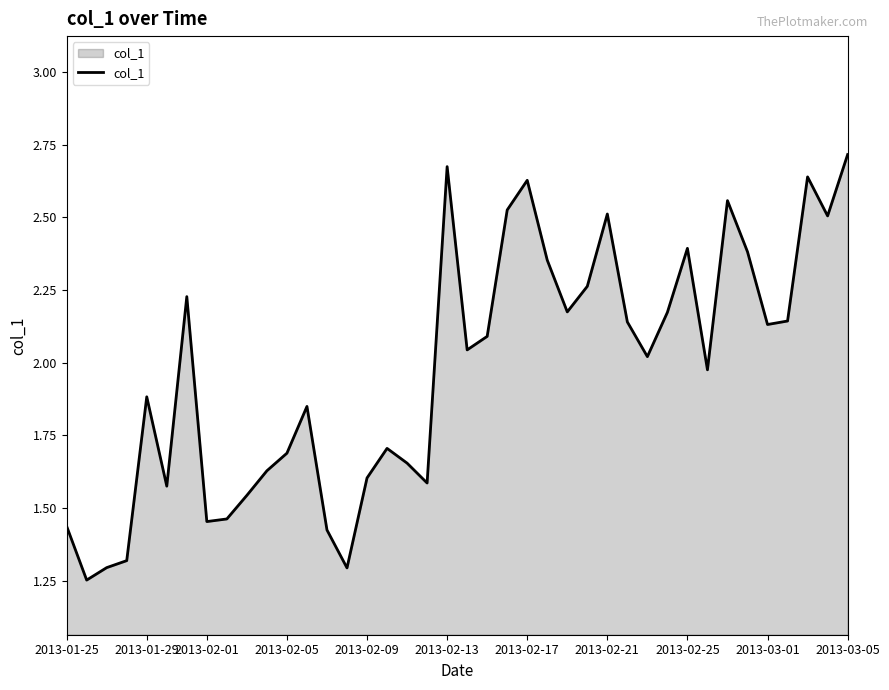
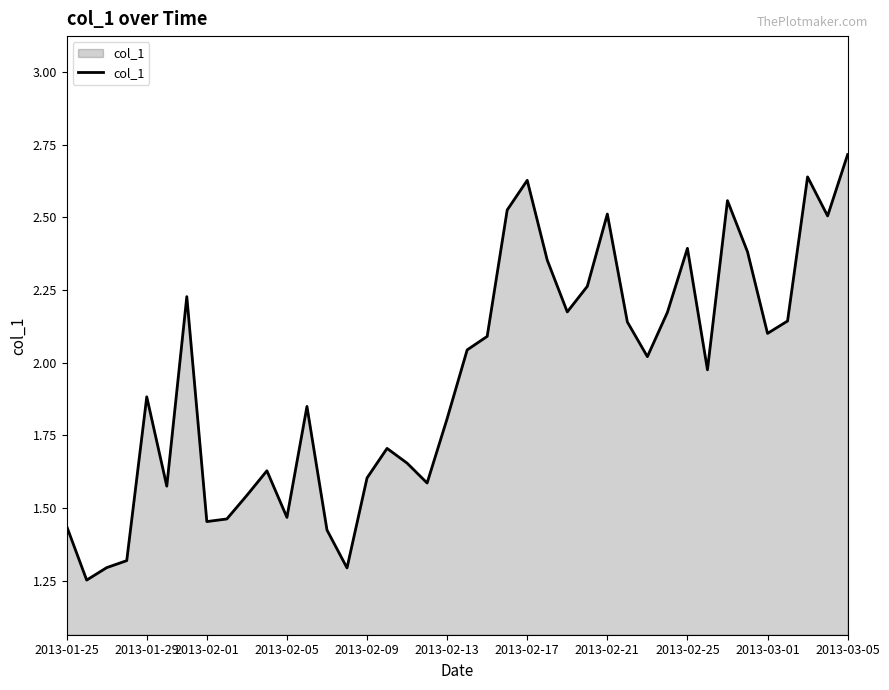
2013-02-05: 1.69 -> 1.47
2013-02-13: 2.67 -> 1.81
2013-03-01: 2.13 -> 2.10
